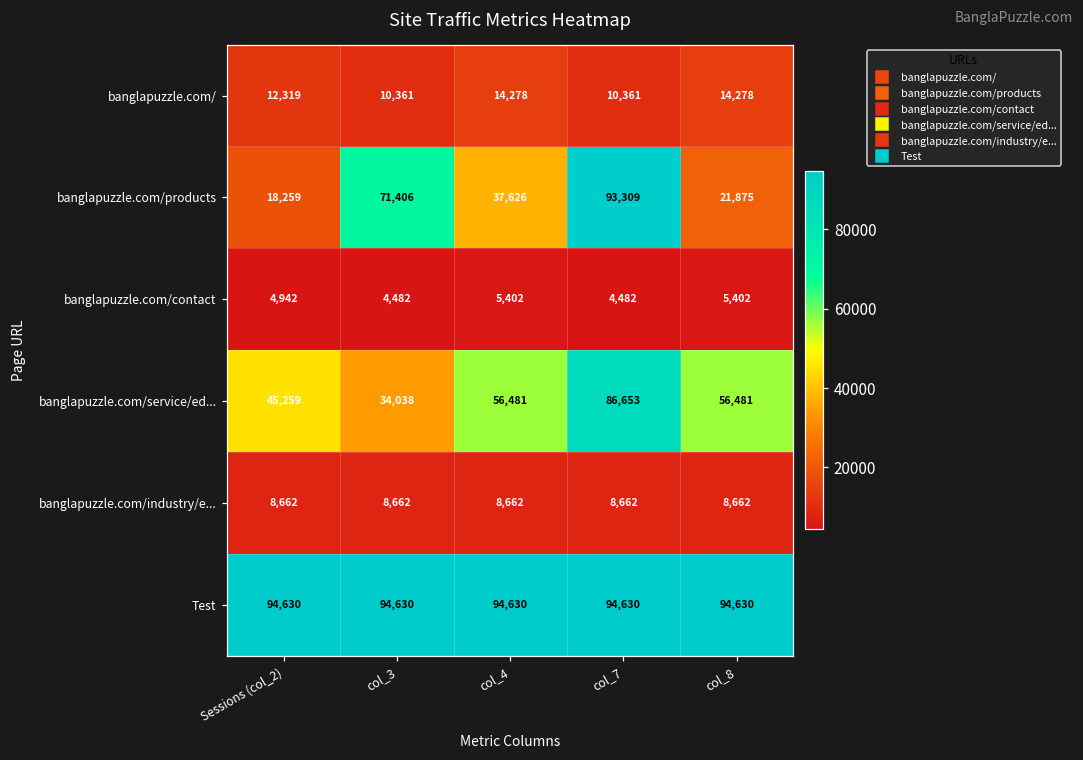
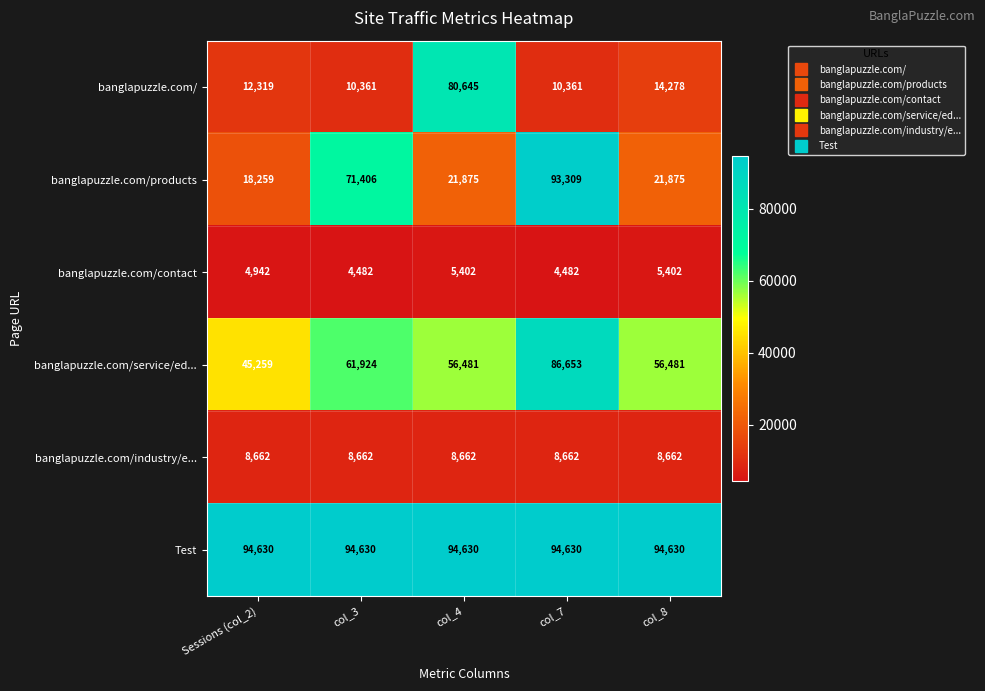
banglapuzzle.com/, col_4: 14,278 -> 80,645
banglapuzzle.com/products, col_4: 37,626 -> 21,875
banglapuzzle.com/service/ed..., col_3: 34,038 -> 61,924
